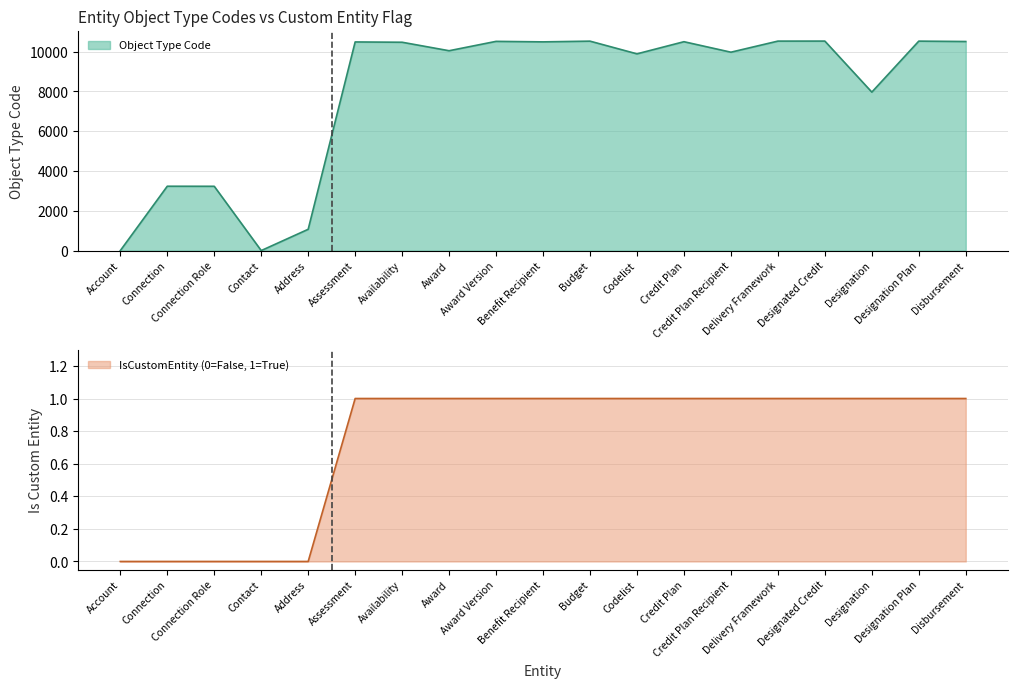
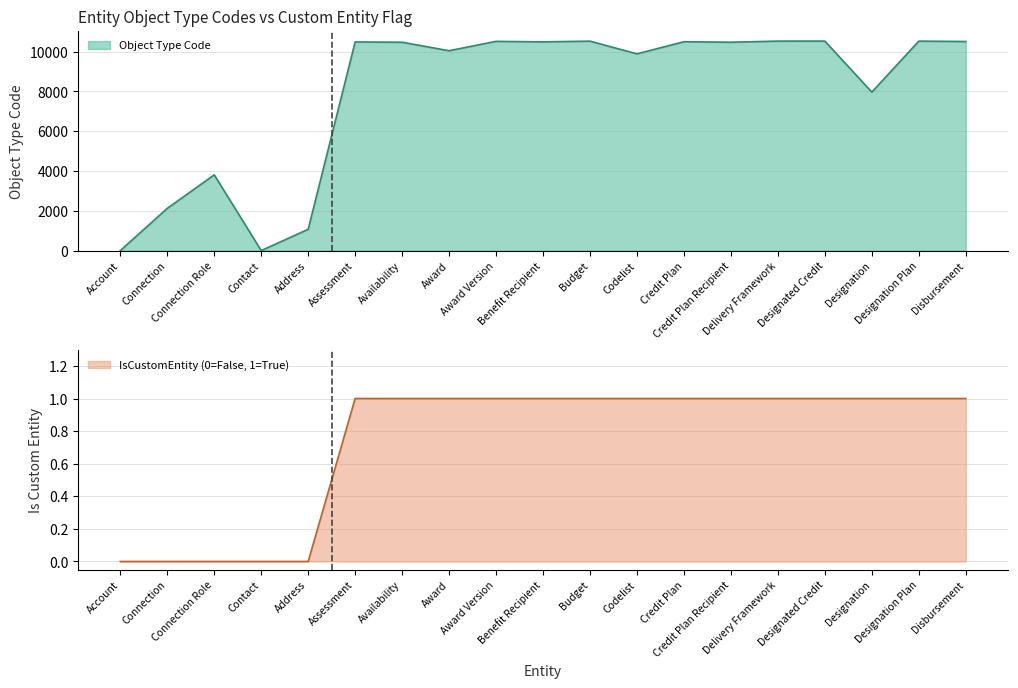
Entity Object Type Codes vs Custom Entity Flag, Connection: 3200 -> 2100
Entity Object Type Codes vs Custom Entity Flag, Connection Role: 3200 -> 3800
Entity Object Type Codes vs Custom Entity Flag, Credit Plan Recipient: 10000 -> 10500
